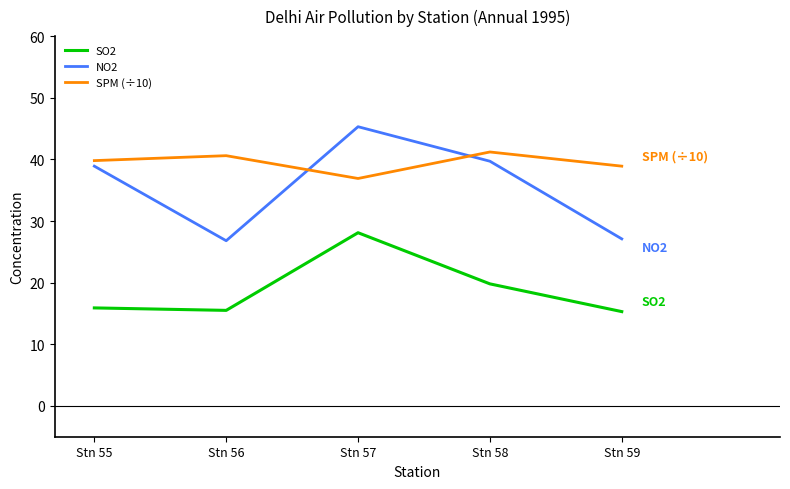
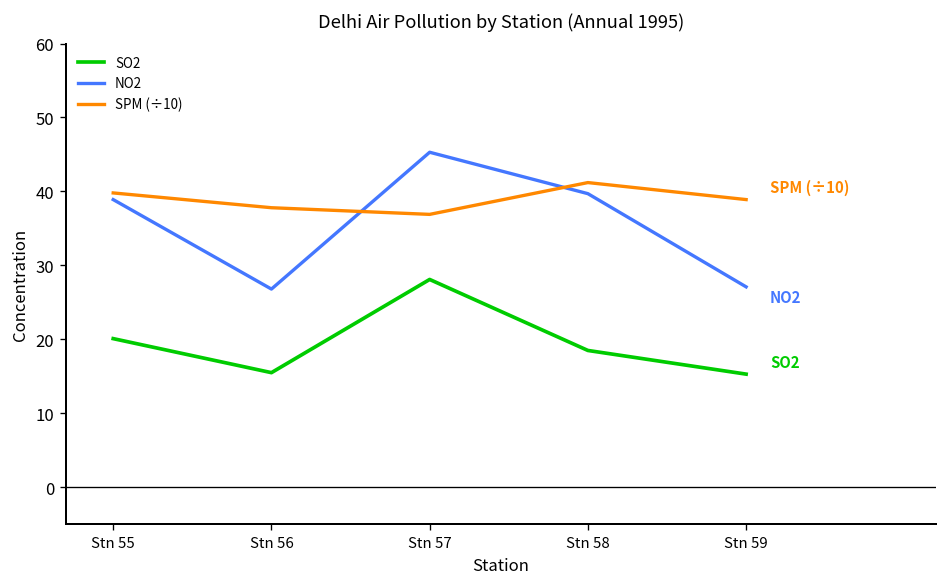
SO2, Stn 55: 16 -> 20
SPM (÷10), Stn 56: 41 -> 38
SO2, Stn 58: 20 -> 19
